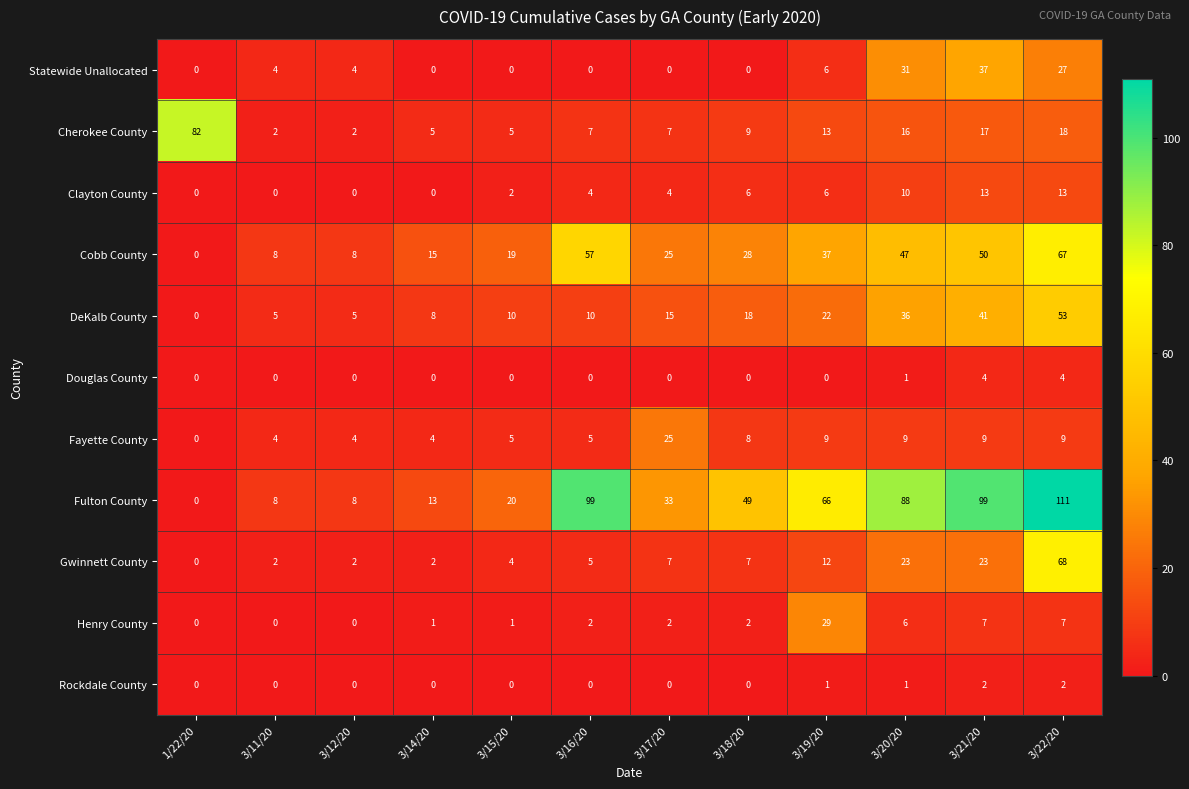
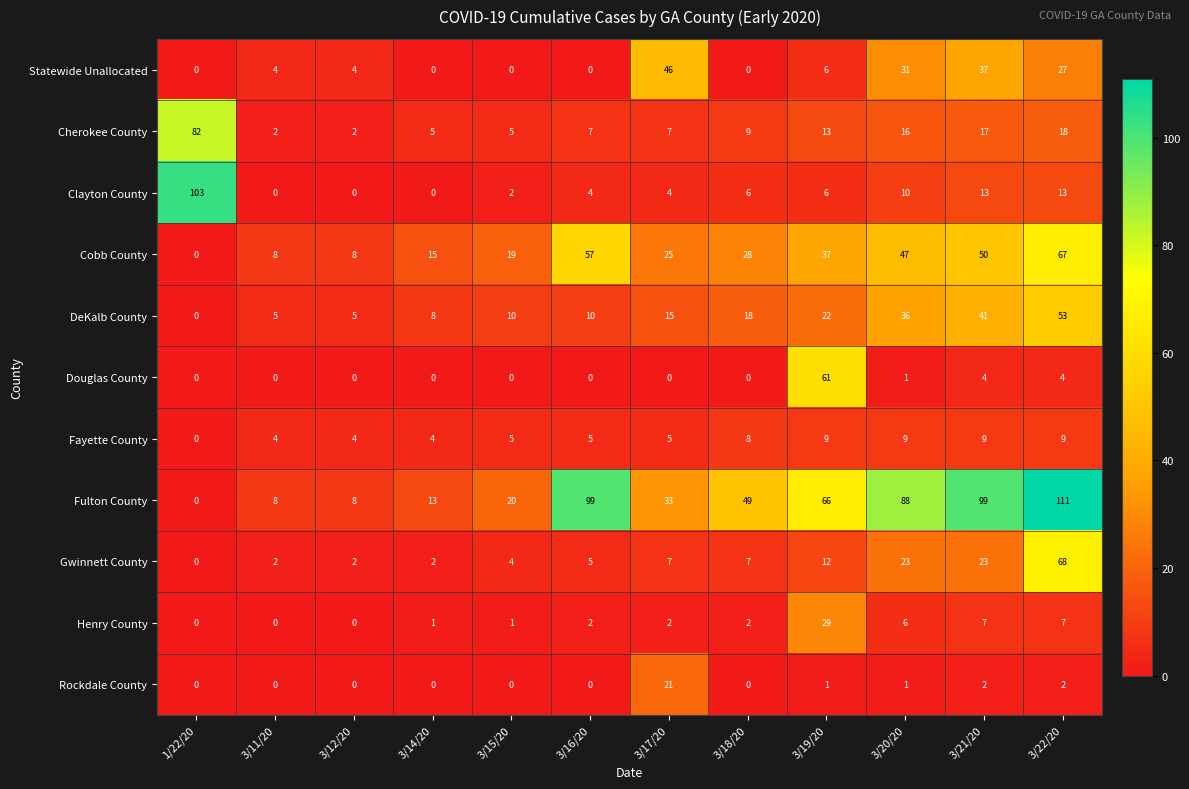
Statewide Unallocated, 3/17/20: 0 -> 46
Clayton County, 1/22/20: 0 -> 103
Douglas County, 3/19/20: 0 -> 61
Fayette County, 3/17/20: 25 -> 5
Rockdale County, 3/17/20: 0 -> 21
